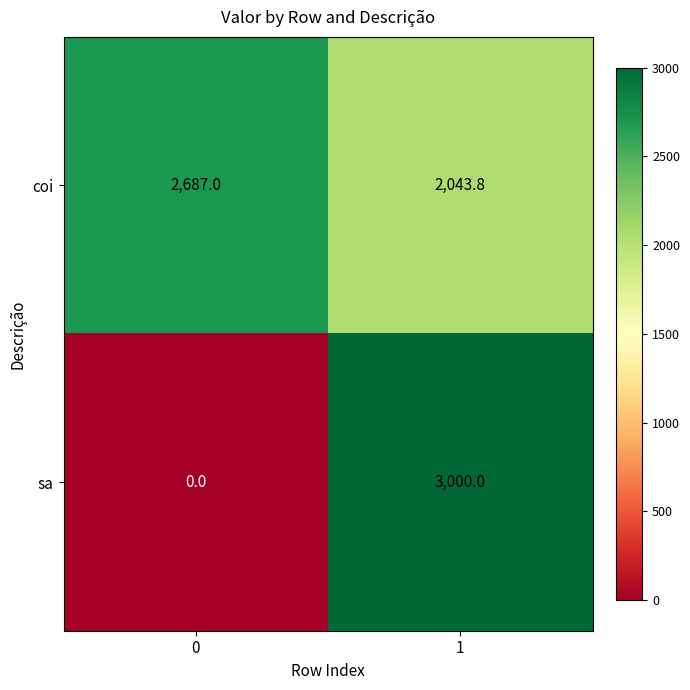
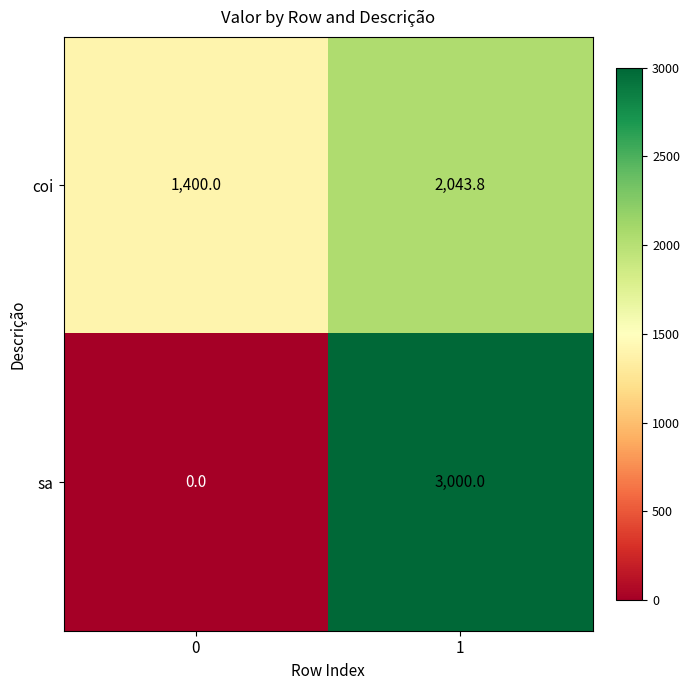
coi, 0: 2,687.0 -> 1,400.0
